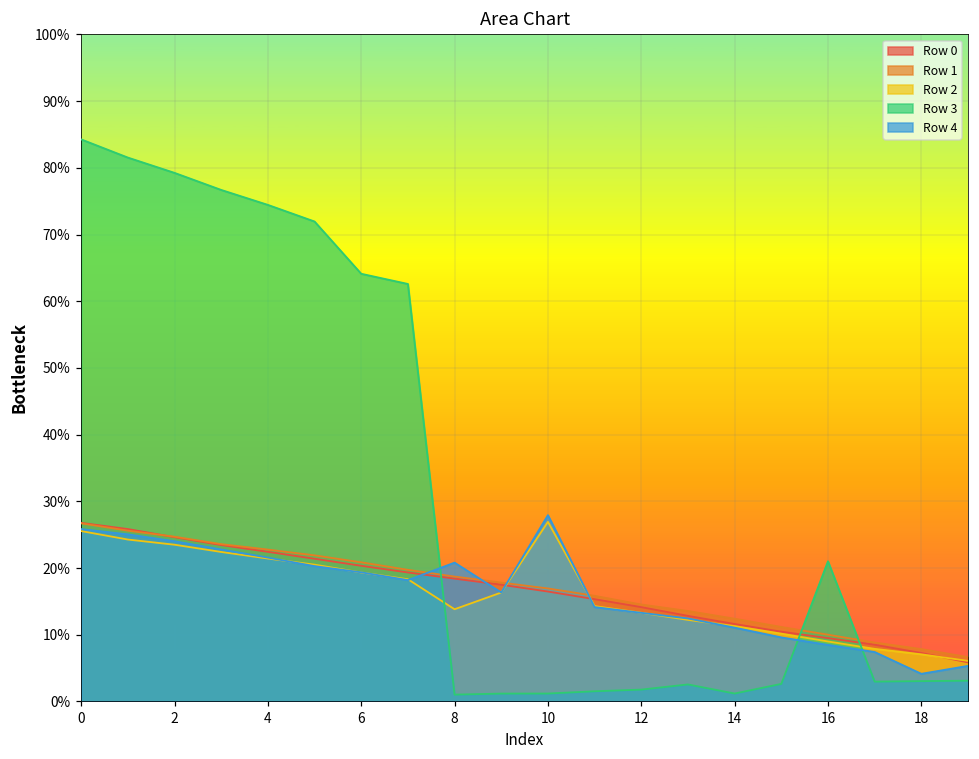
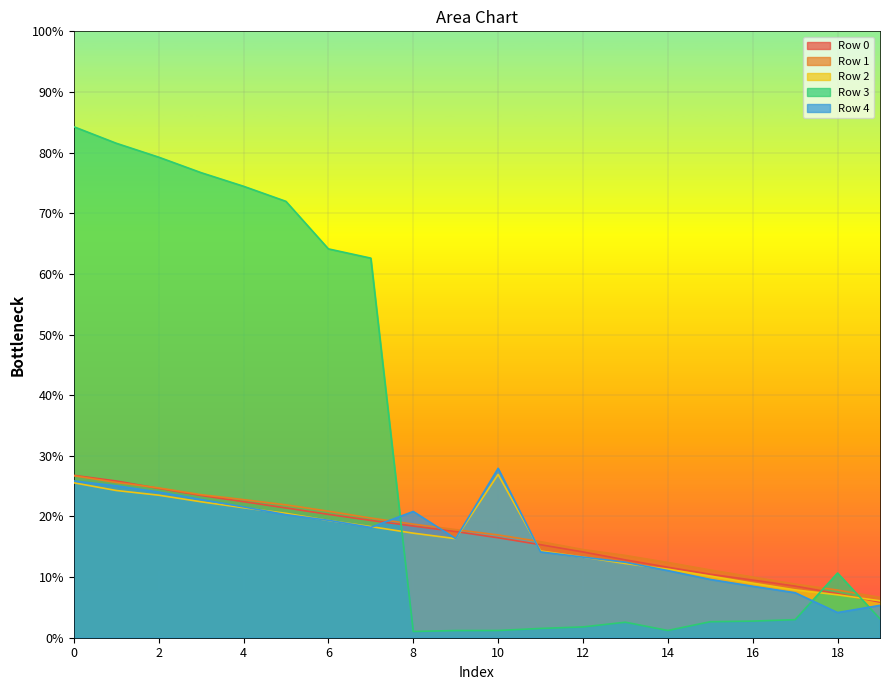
Row 2, 8: 14% -> 17%
Row 3, 16: 21% -> 3%
Row 3, 18: 3% -> 11%
